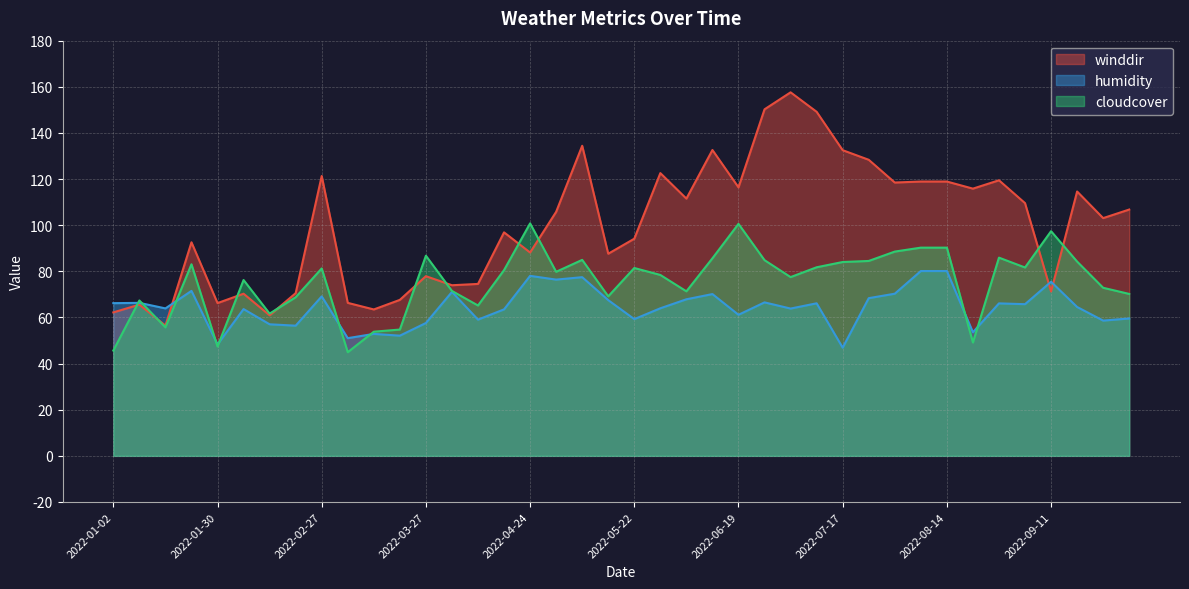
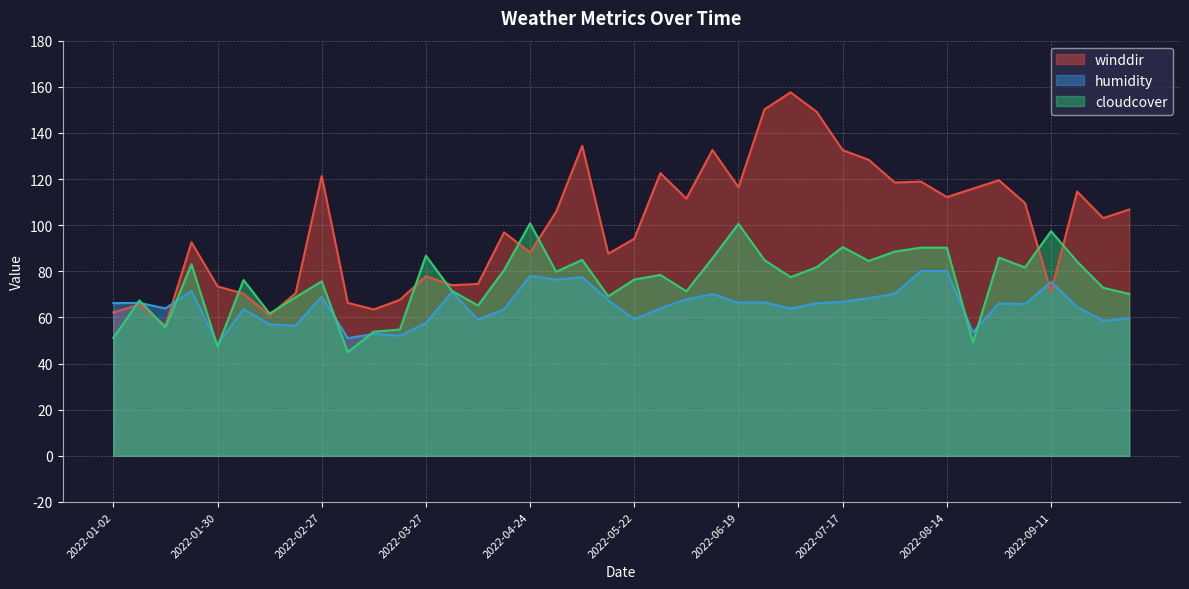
cloudcover, 2022-01-02: 46 -> 51
winddir, 2022-01-30: 66 -> 73
cloudcover, 2022-02-27: 81 -> 76
cloudcover, 2022-05-22: 81 -> 76
humidity, 2022-06-19: 61 -> 66
humidity, 2022-07-17: 47 -> 67
cloudcover, 2022-07-17: 84 -> 91
winddir, 2022-08-14: 119 -> 112
